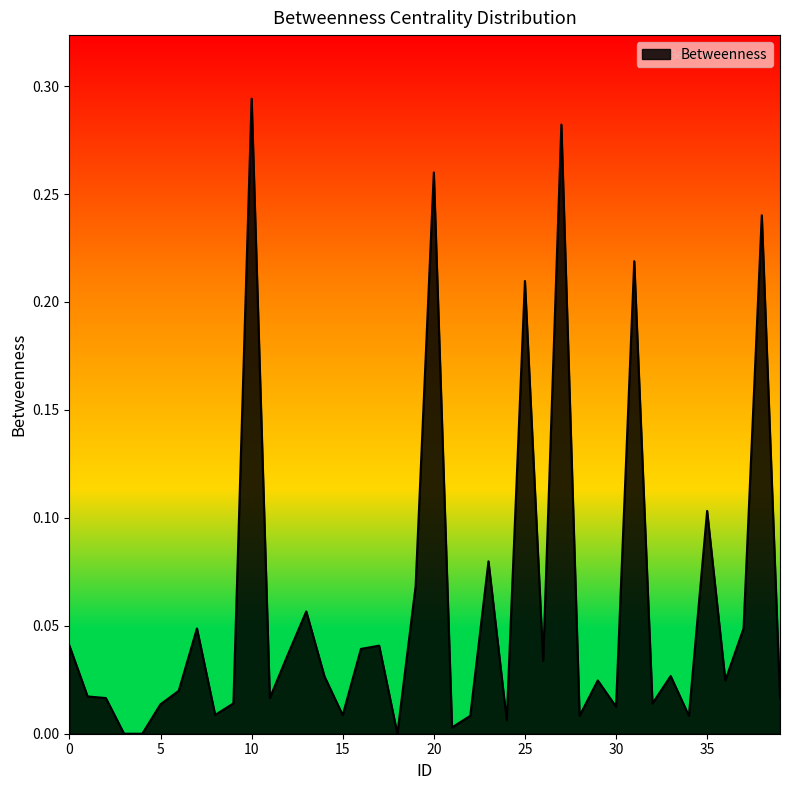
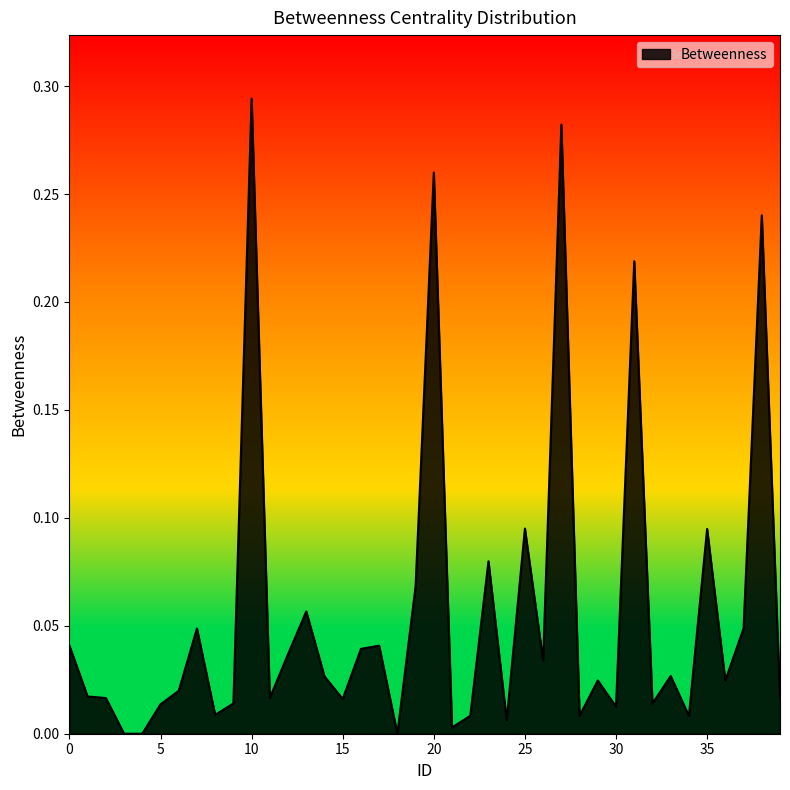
15: 0.009 -> 0.016
25: 0.210 -> 0.095
35: 0.103 -> 0.095
